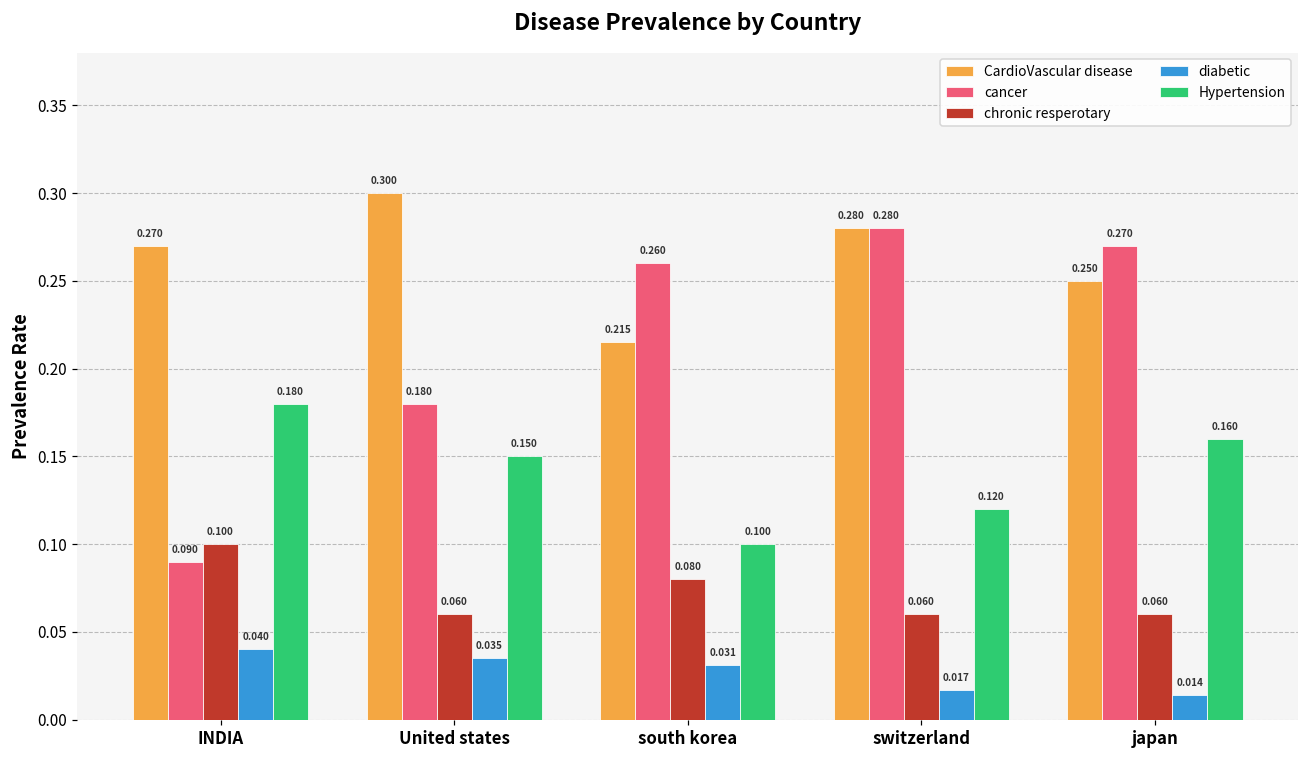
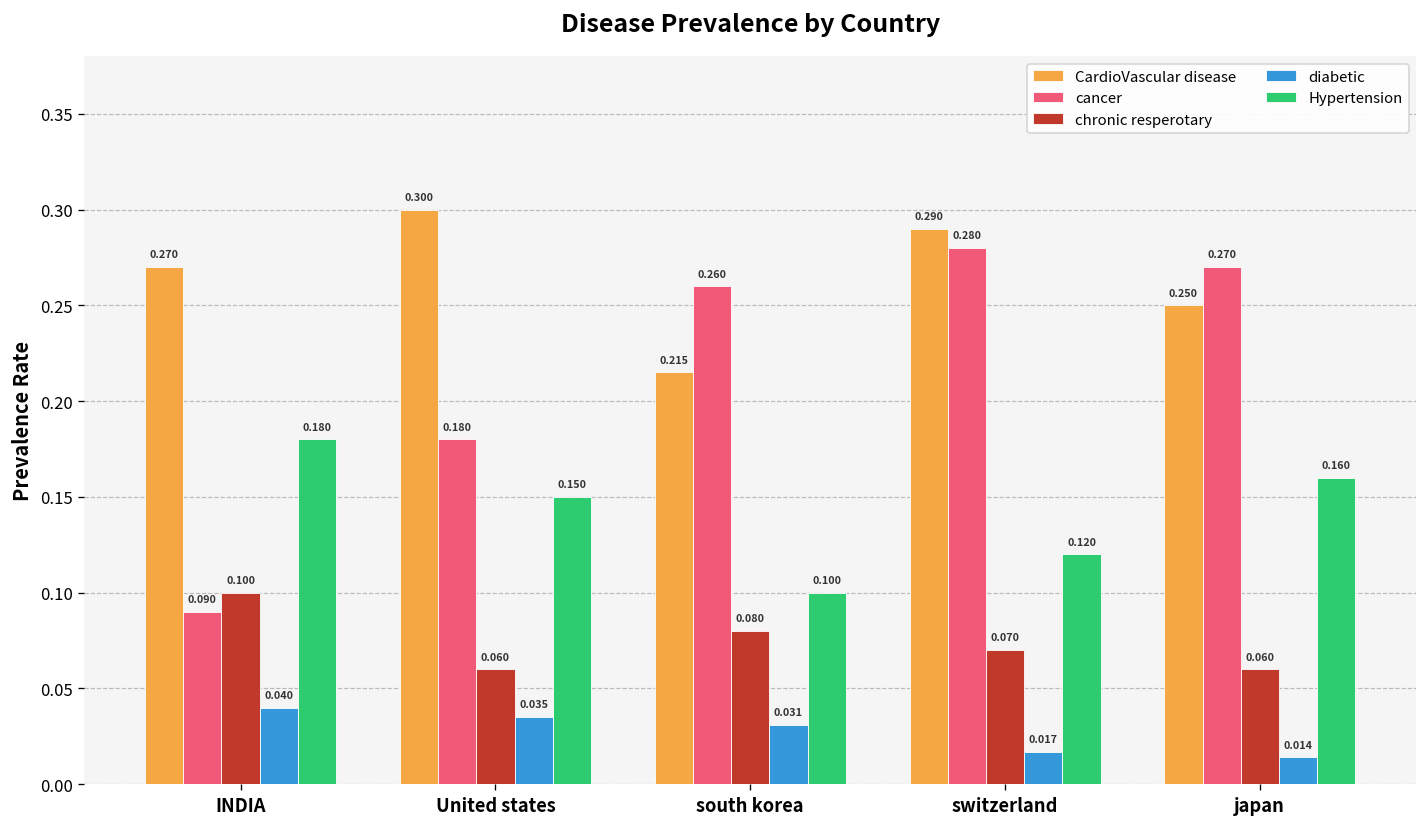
CardioVascular disease, switzerland: 0.280 -> 0.290
chronic resperotary, switzerland: 0.060 -> 0.070
